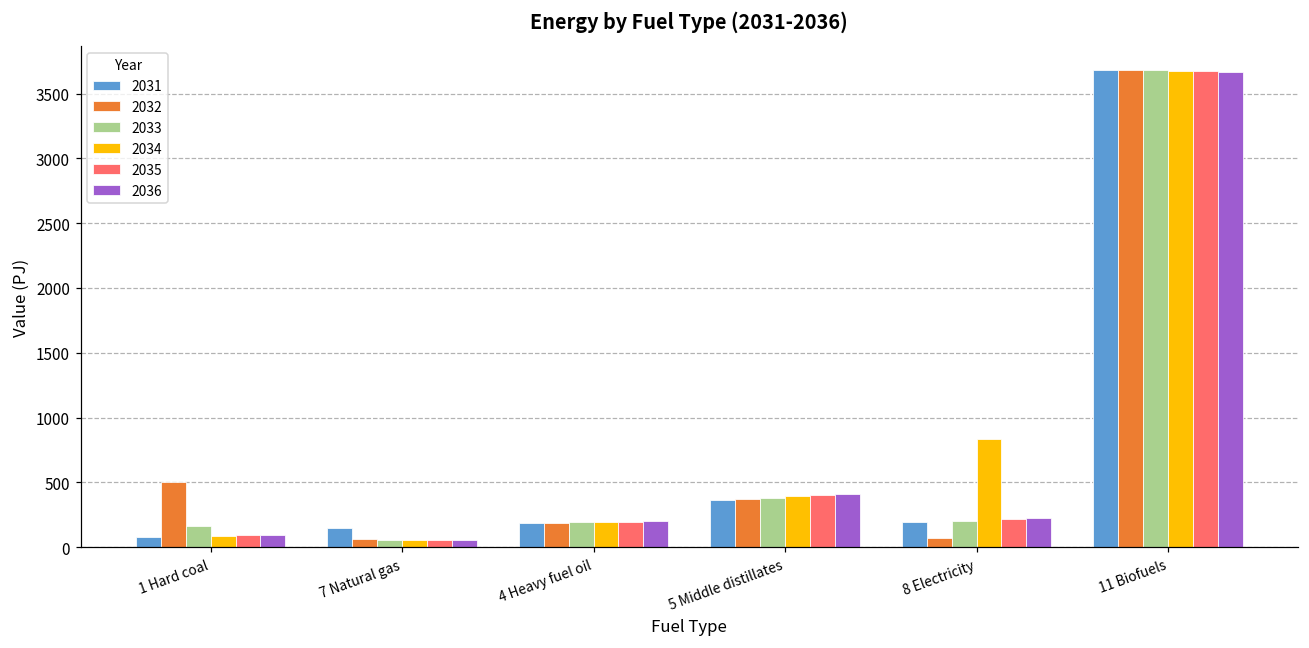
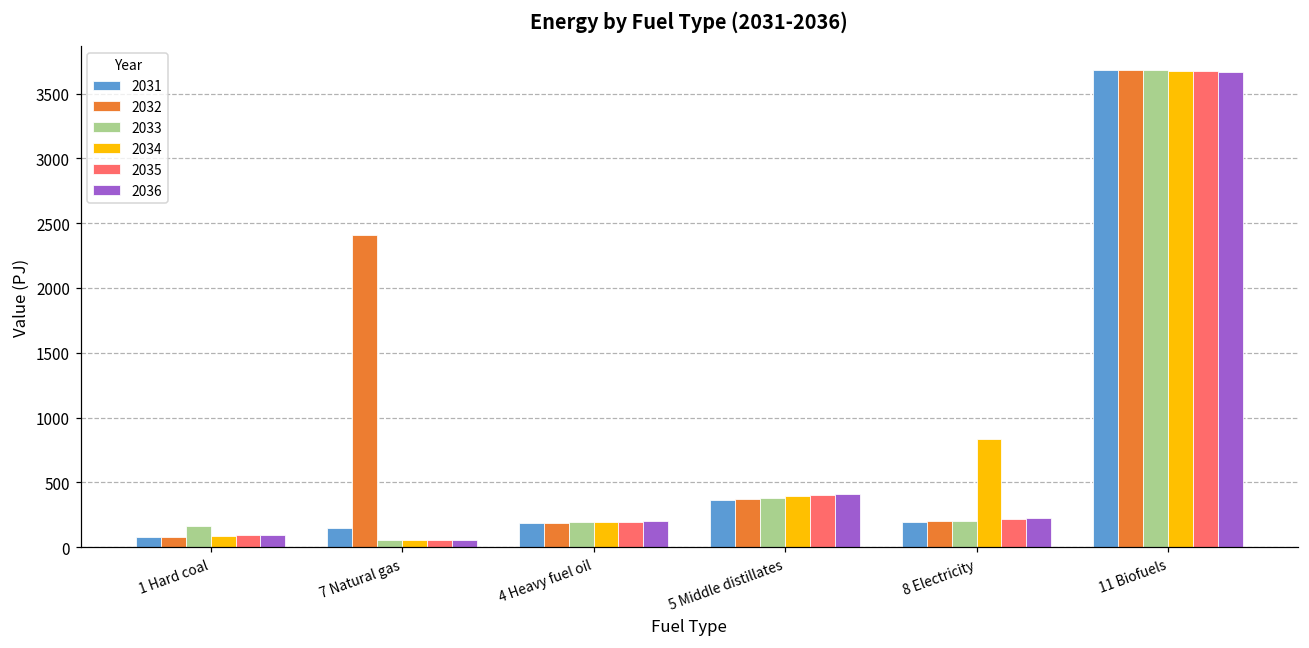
2032, 1 Hard coal: 510 -> 80
2032, 7 Natural gas: 60 -> 2410
2032, 8 Electricity: 70 -> 200
